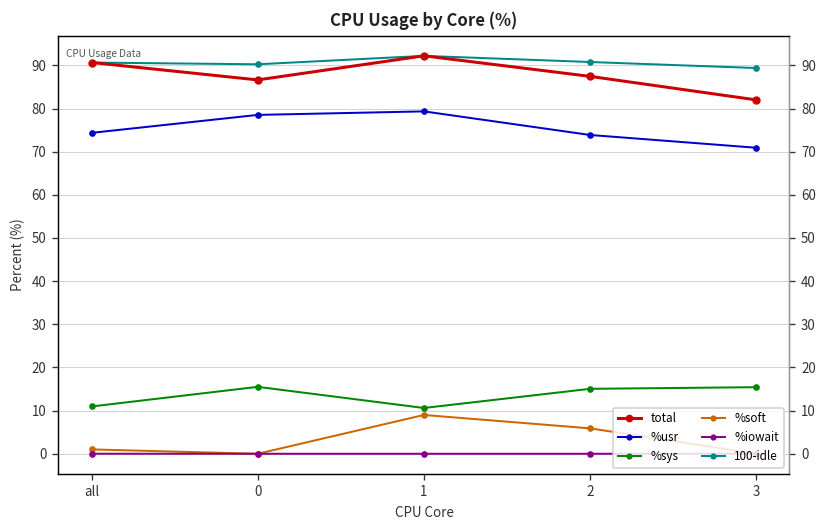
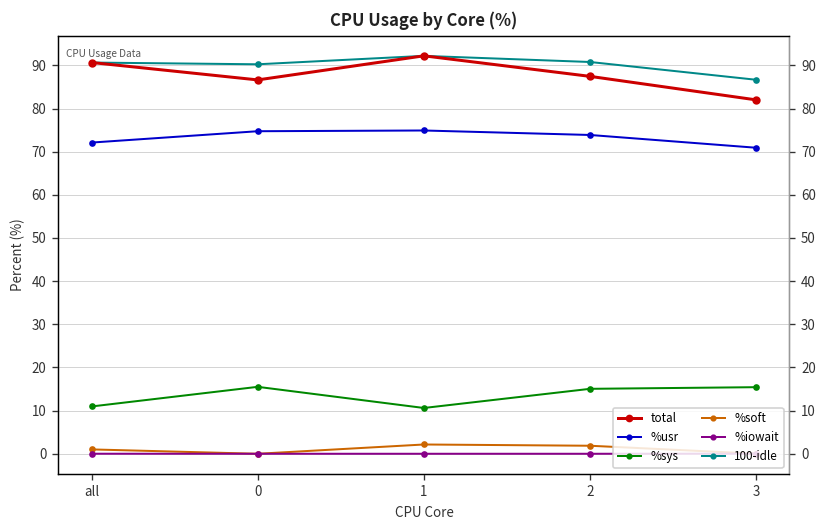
%usr, all: 74 -> 72
%usr, 0: 79 -> 75
%usr, 1: 79 -> 75
%soft, 1: 9 -> 2
%soft, 2: 6 -> 2
100-idle, 3: 89 -> 87
